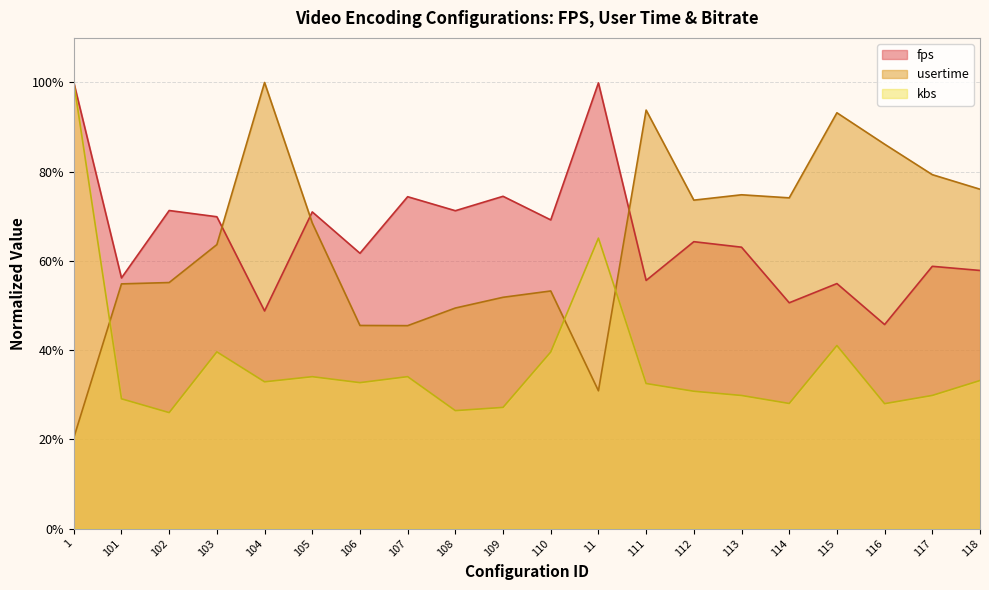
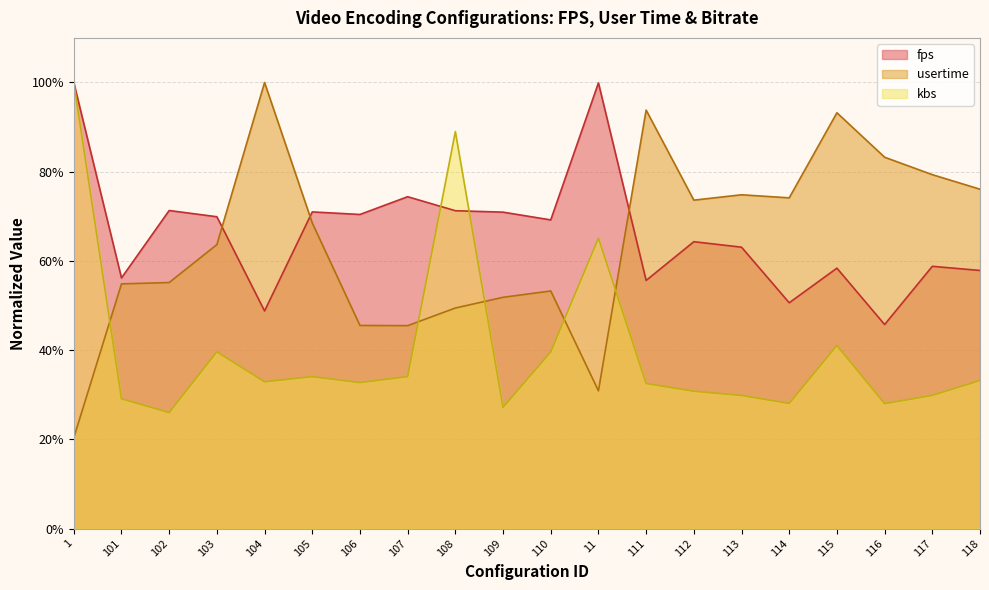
fps, 106: 62% -> 70%
kbs, 108: 26% -> 89%
fps, 109: 74% -> 71%
fps, 115: 55% -> 58%
usertime, 116: 86% -> 83%
